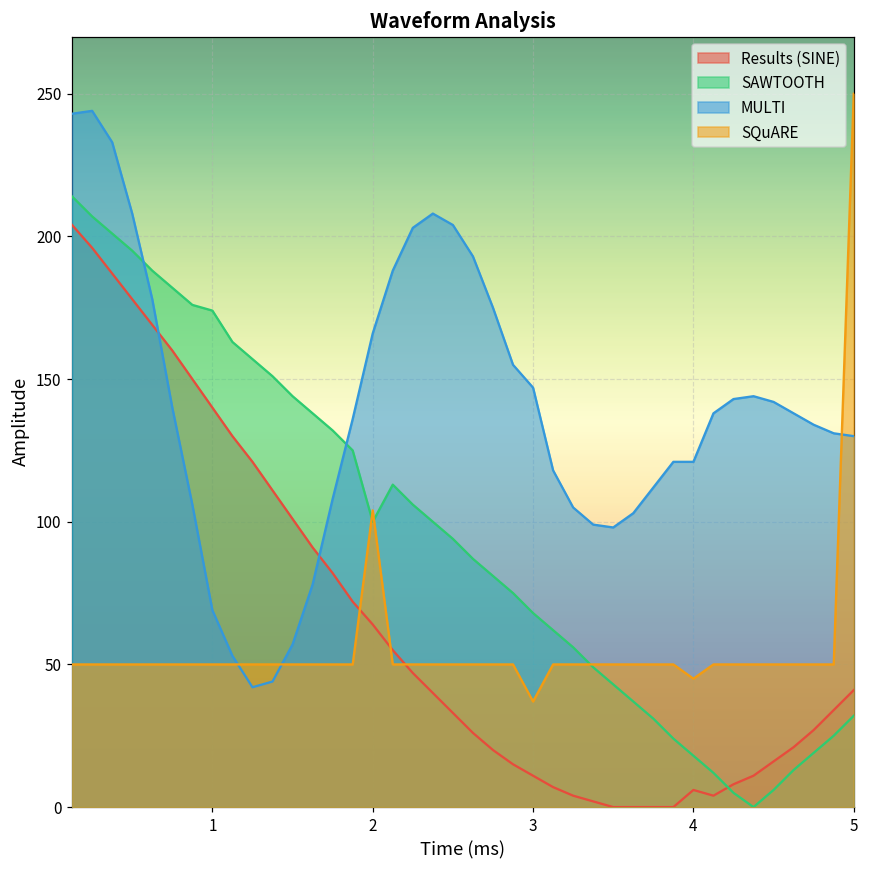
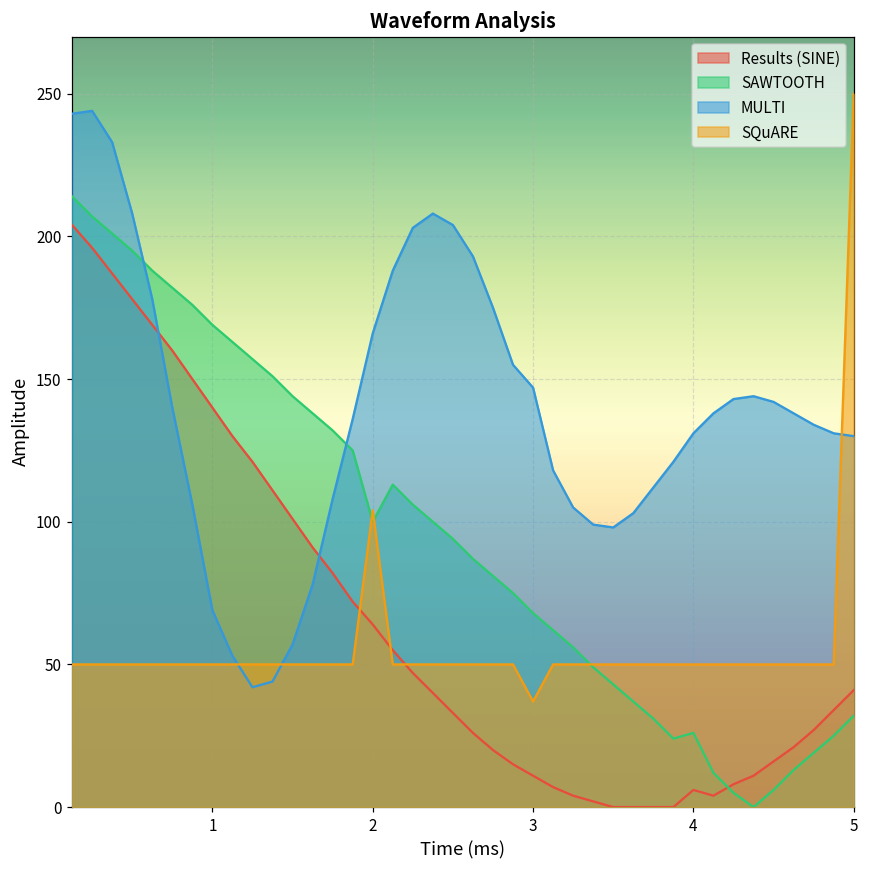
SAWTOOTH, 1: 174 -> 169
SAWTOOTH, 4: 18 -> 26
MULTI, 4: 121 -> 131
SQuARE, 4: 45 -> 50
